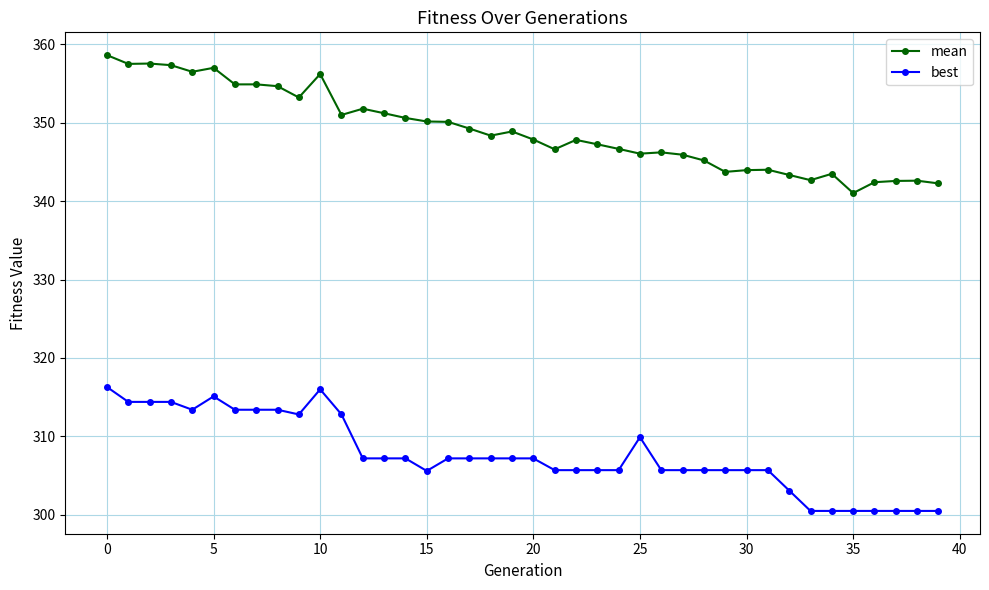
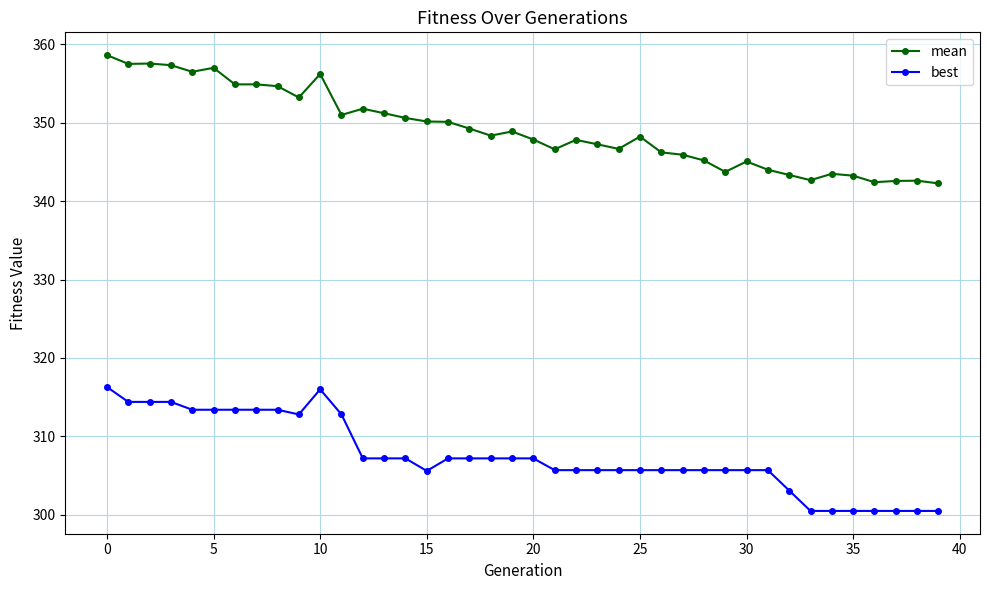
best, 5: 315 -> 313
mean, 25: 346 -> 348
best, 25: 310 -> 306
mean, 30: 344 -> 345
mean, 35: 341 -> 343
